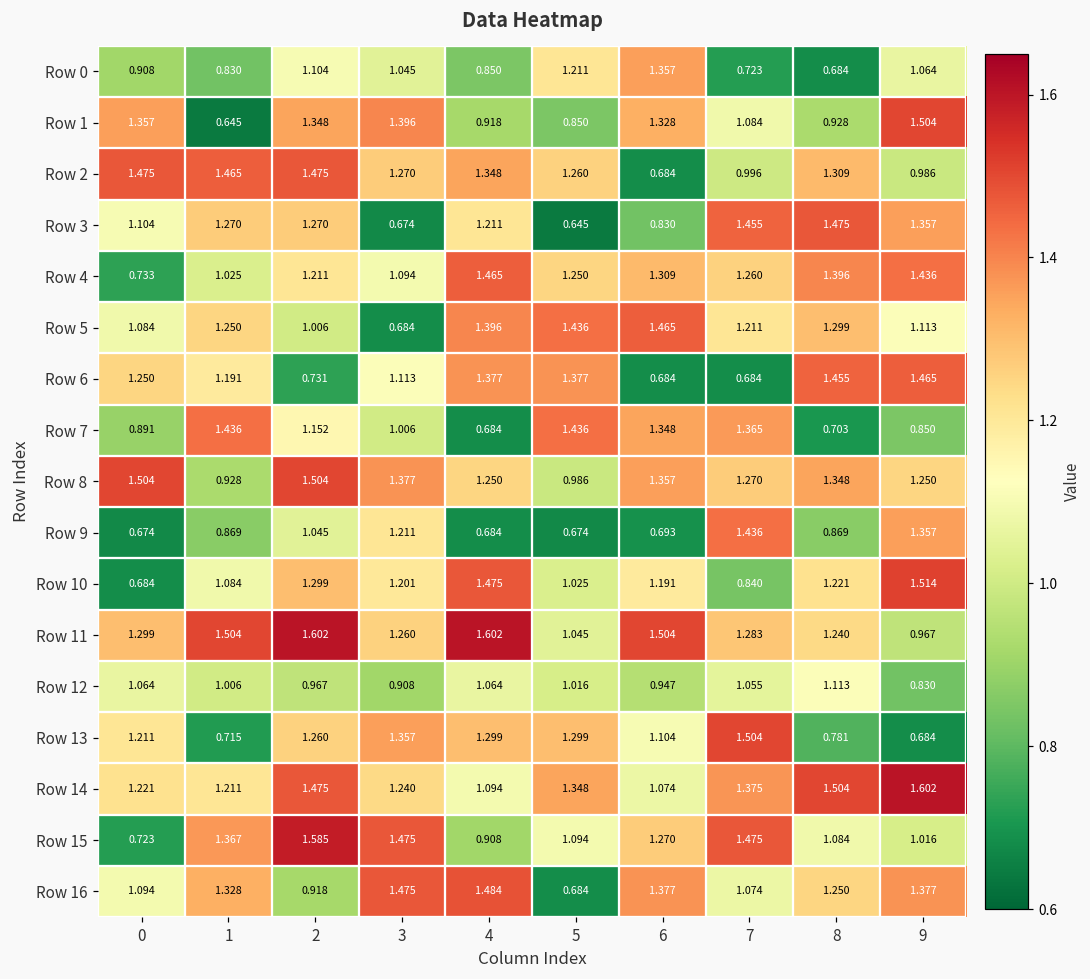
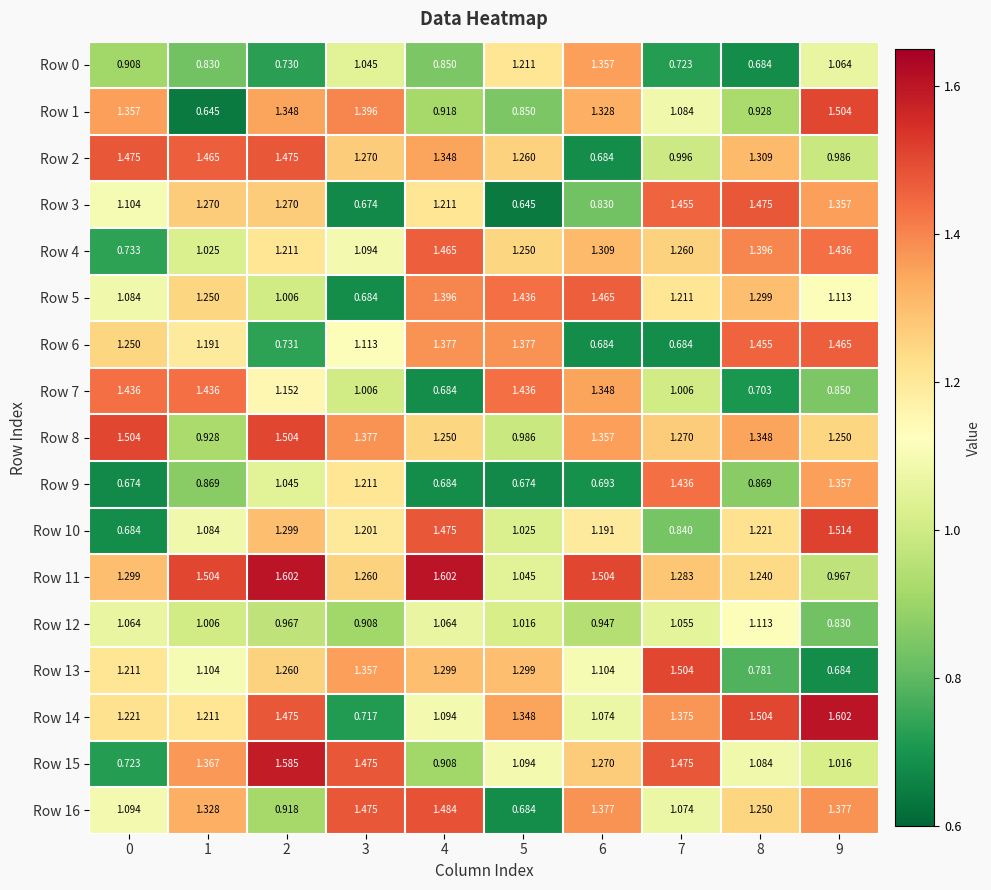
Row 0, 2: 1.104 -> 0.730
Row 7, 0: 0.891 -> 1.436
Row 7, 7: 1.365 -> 1.006
Row 13, 1: 0.715 -> 1.104
Row 14, 3: 1.240 -> 0.717
